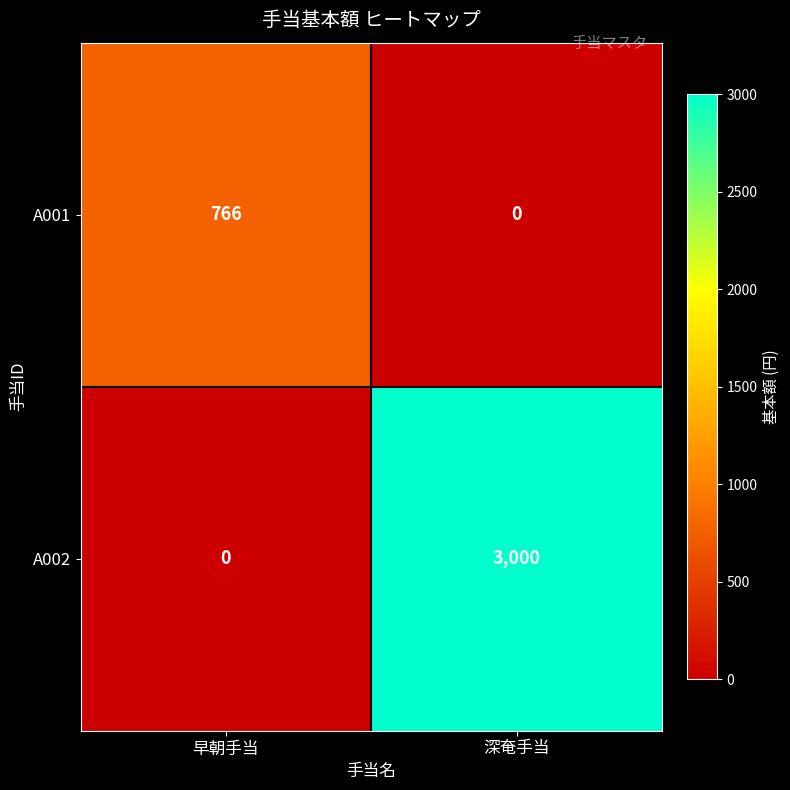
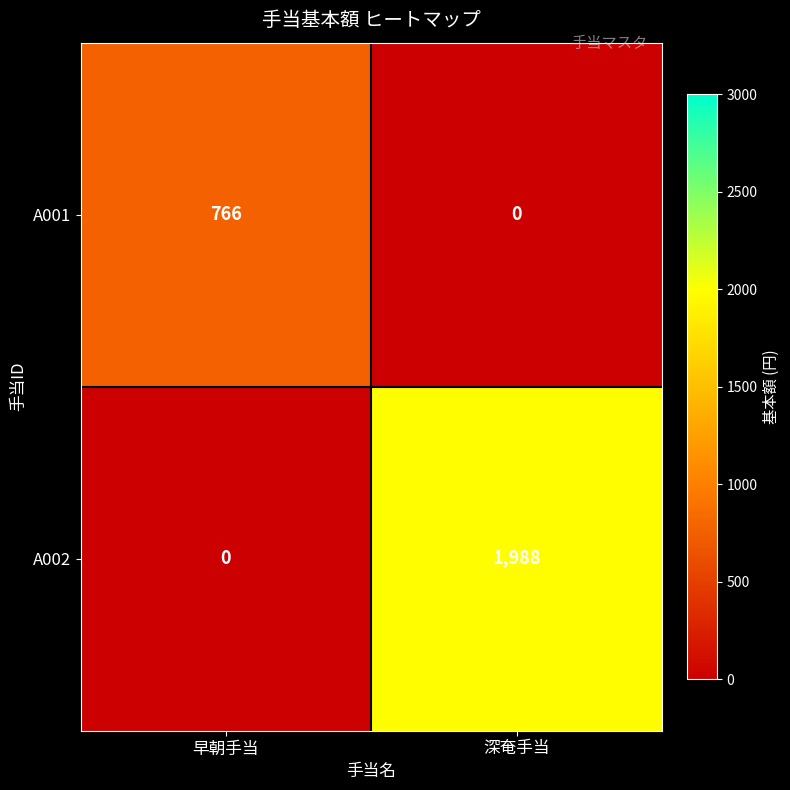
A002, 深奄手当: 3,000 -> 1,988
